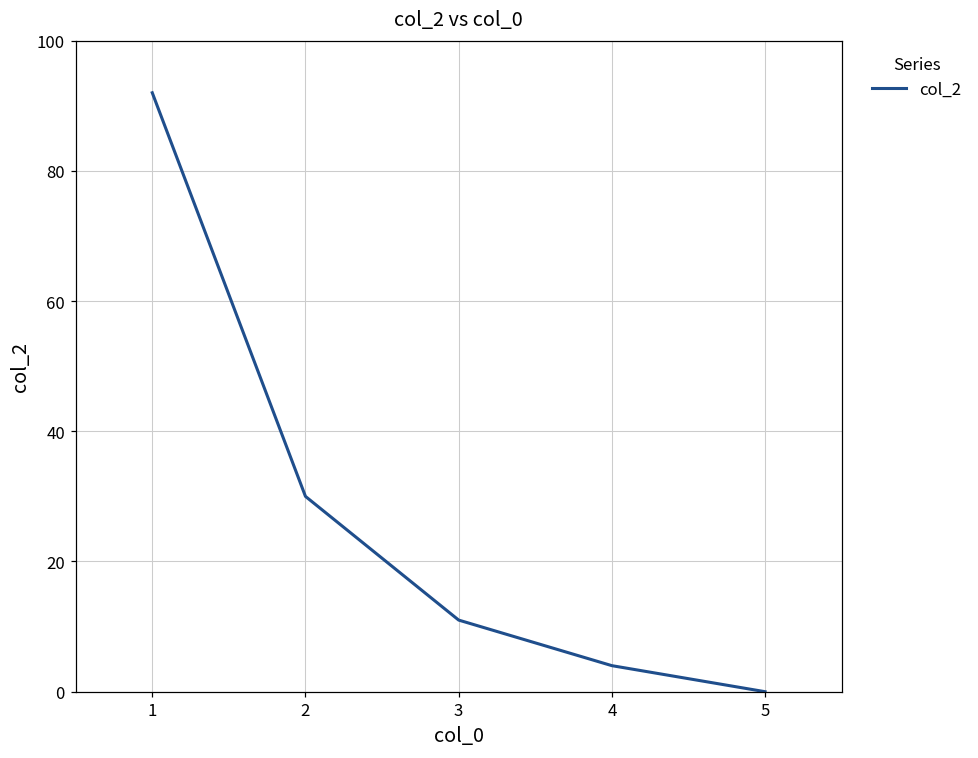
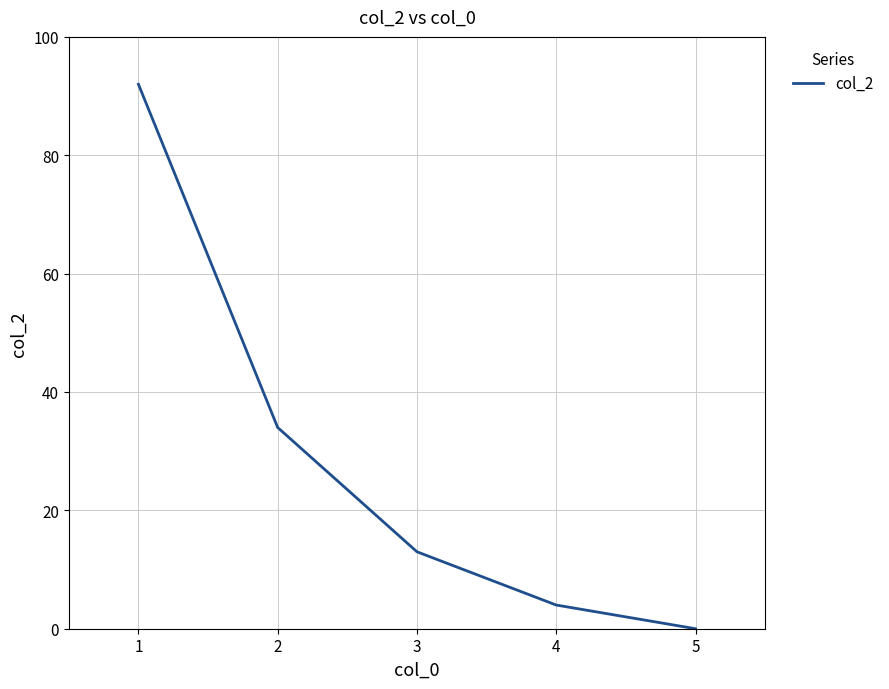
2: 30 -> 34
3: 11 -> 13
